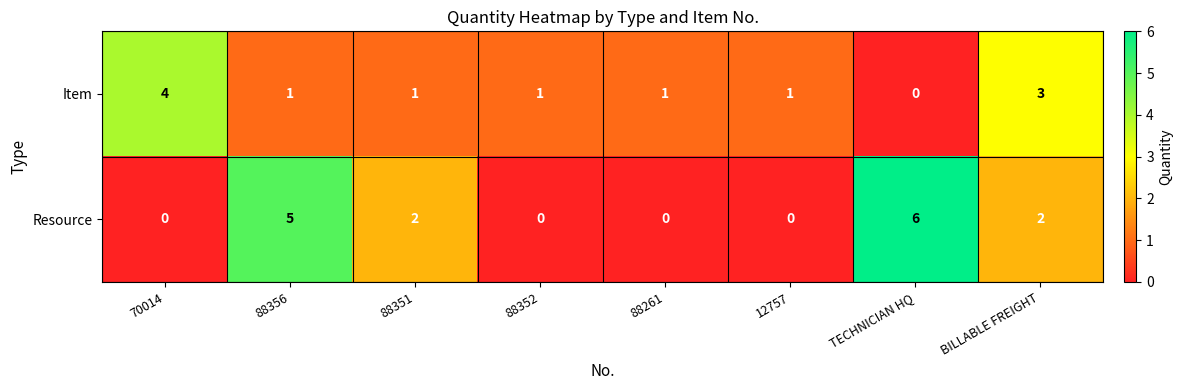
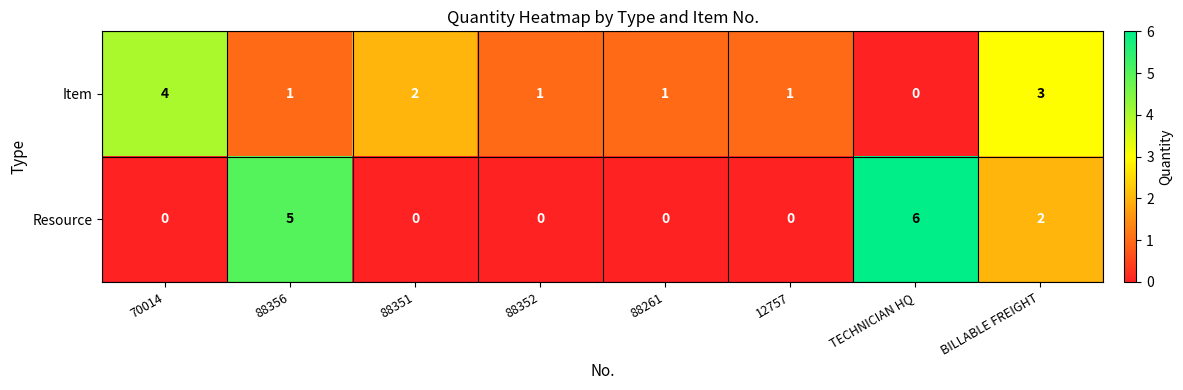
Item, 88351: 1 -> 2
Resource, 88351: 2 -> 0
